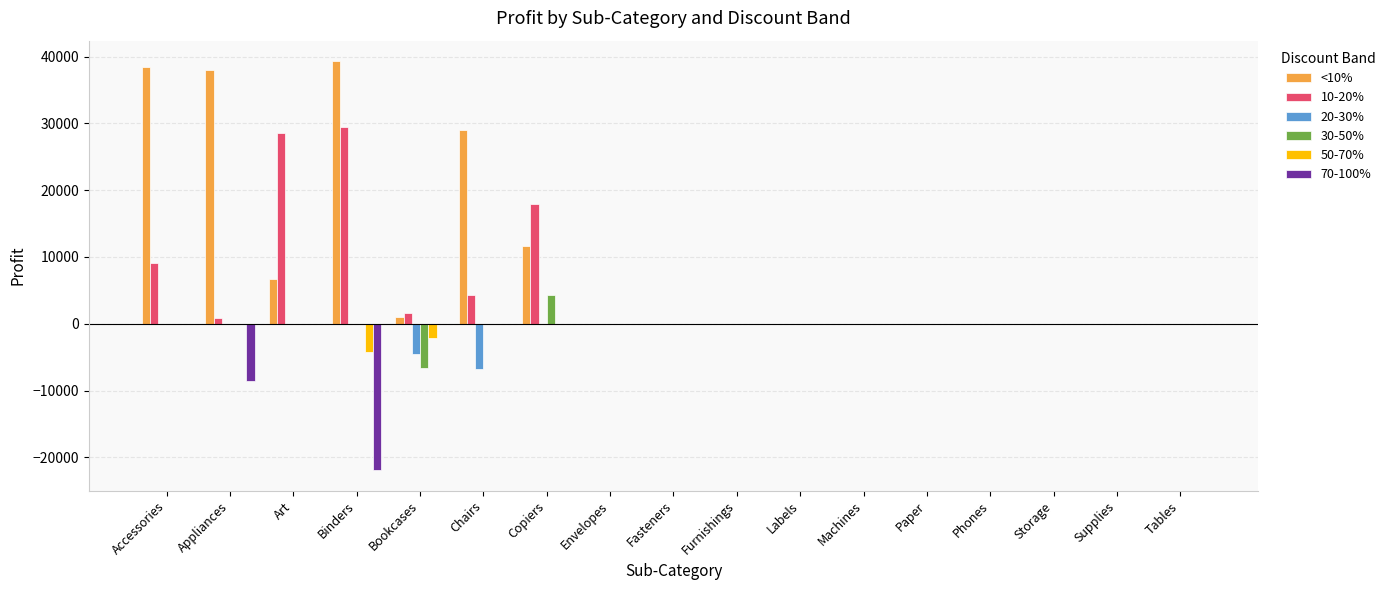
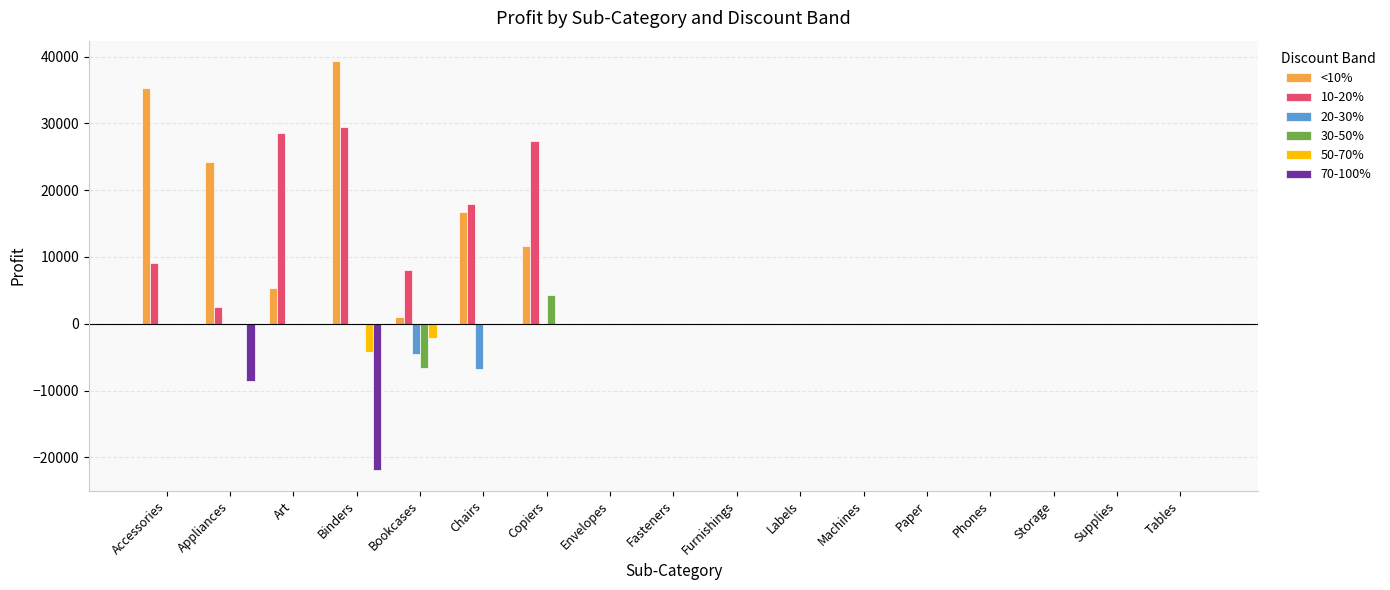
<10%, Accessories: 38000 -> 35000
<10%, Appliances: 38000 -> 24000
10-20%, Appliances: 1000 -> 2000
<10%, Art: 7000 -> 5000
10-20%, Bookcases: 2000 -> 8000
<10%, Chairs: 29000 -> 17000
10-20%, Chairs: 4000 -> 18000
10-20%, Copiers: 18000 -> 27000
